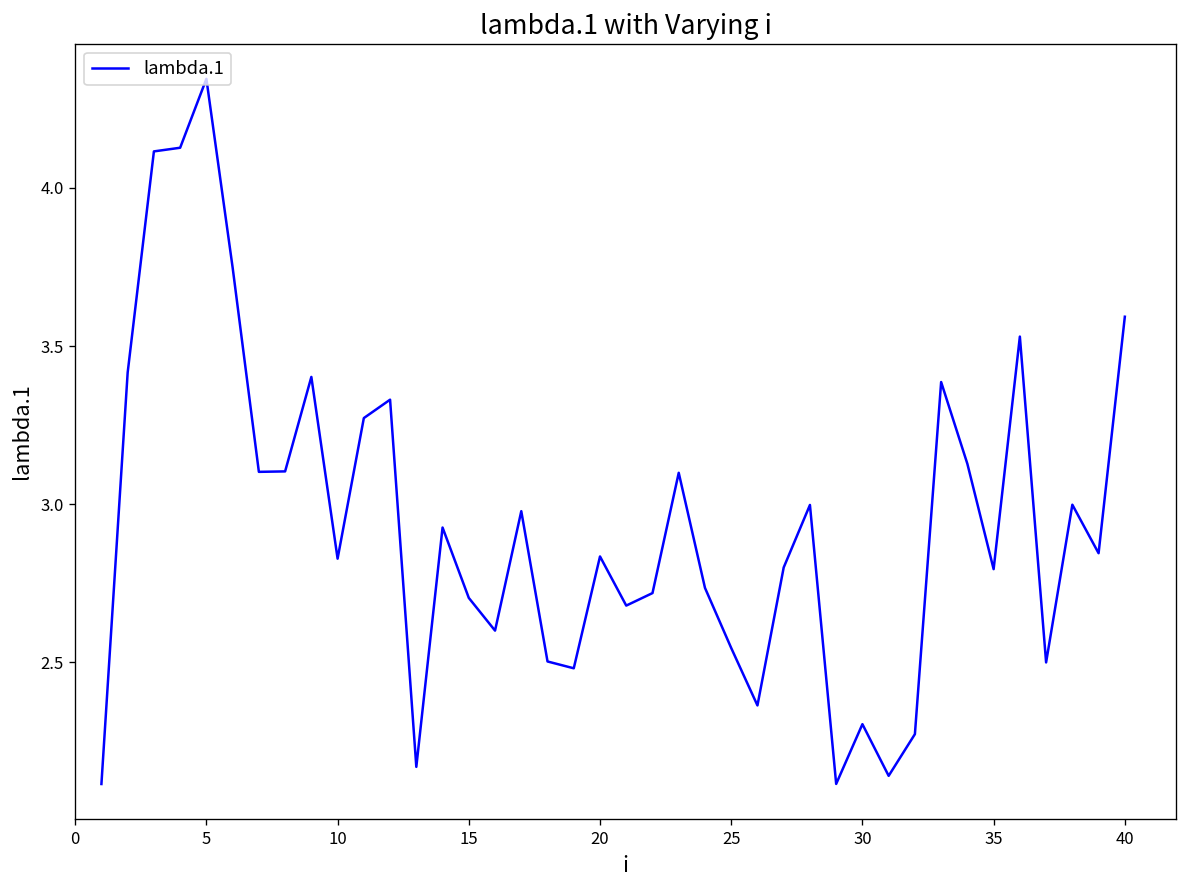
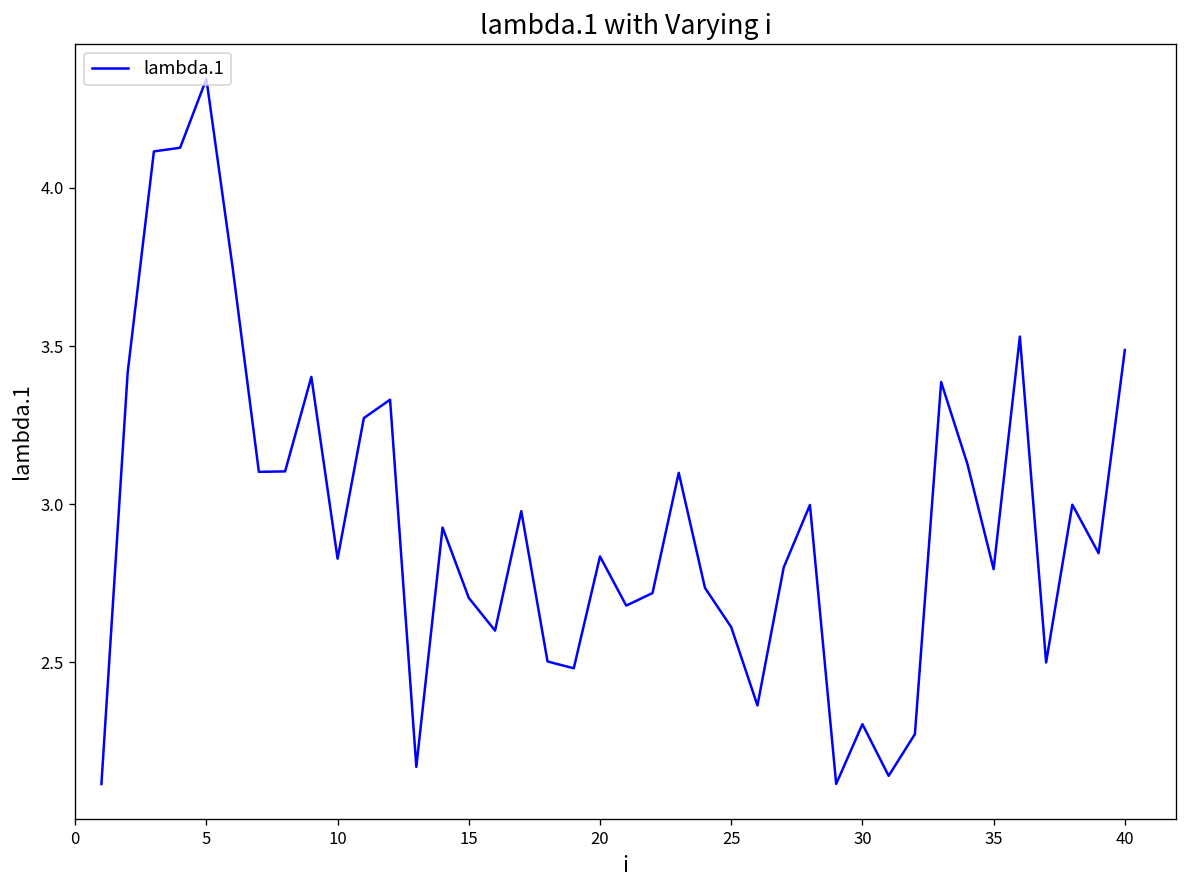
25: 2.55 -> 2.61
40: 3.59 -> 3.49
